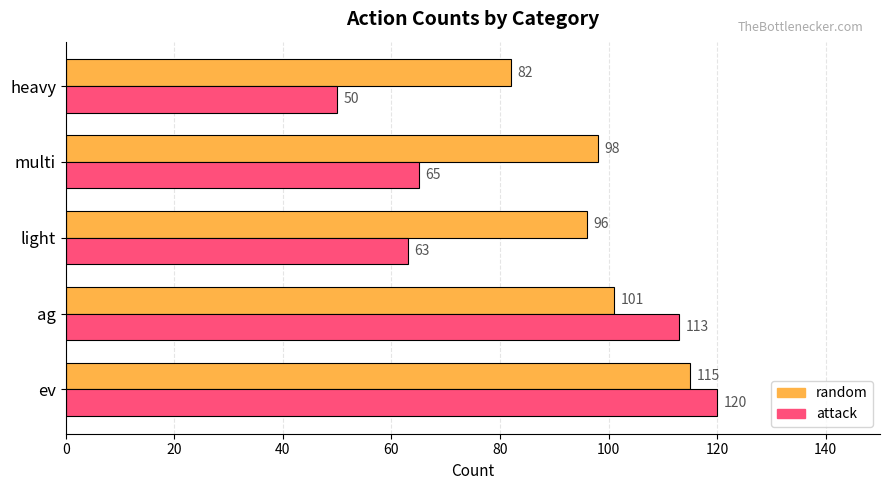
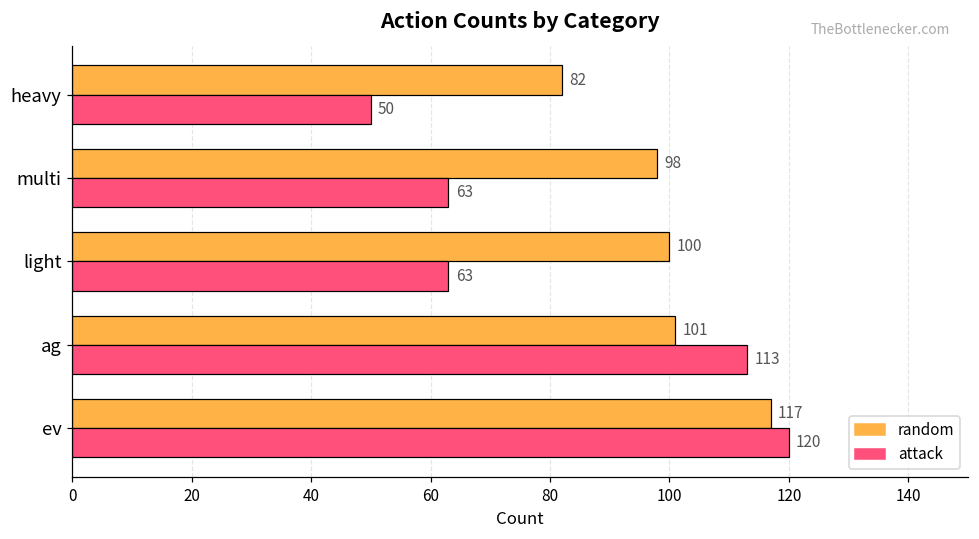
attack, multi: 65 -> 63
random, light: 96 -> 100
random, ev: 115 -> 117
